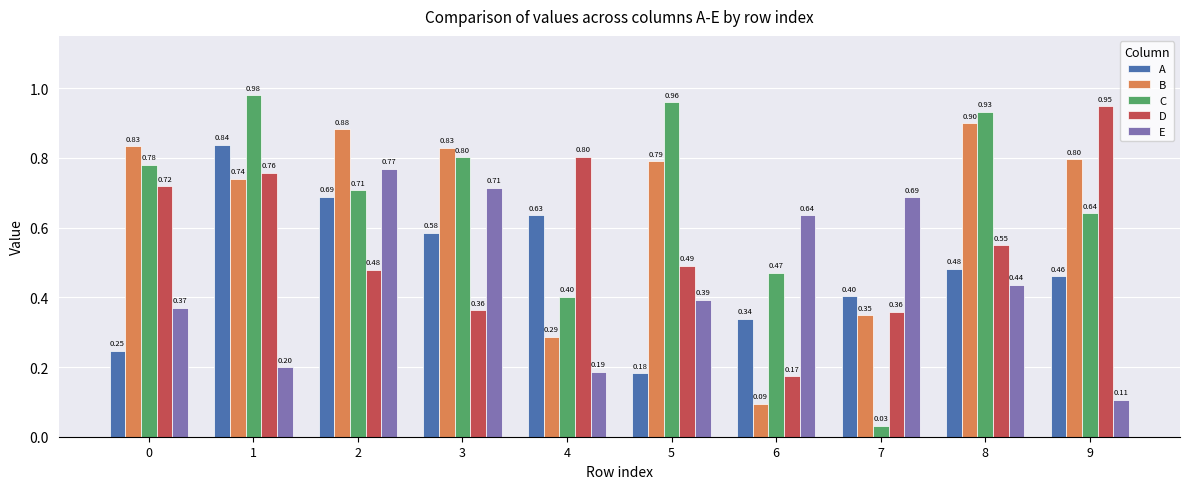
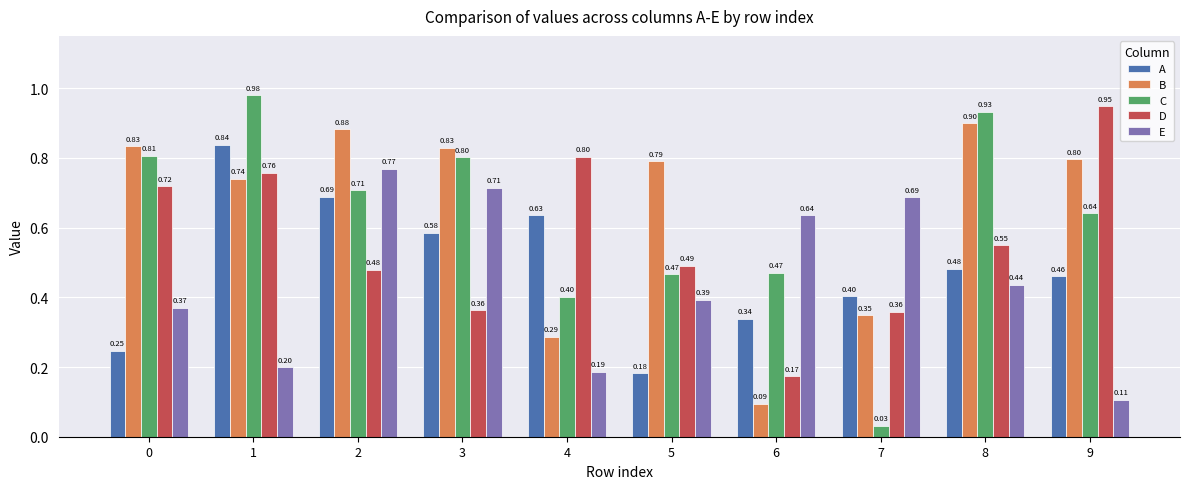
C, 0: 0.78 -> 0.81
C, 5: 0.96 -> 0.47
